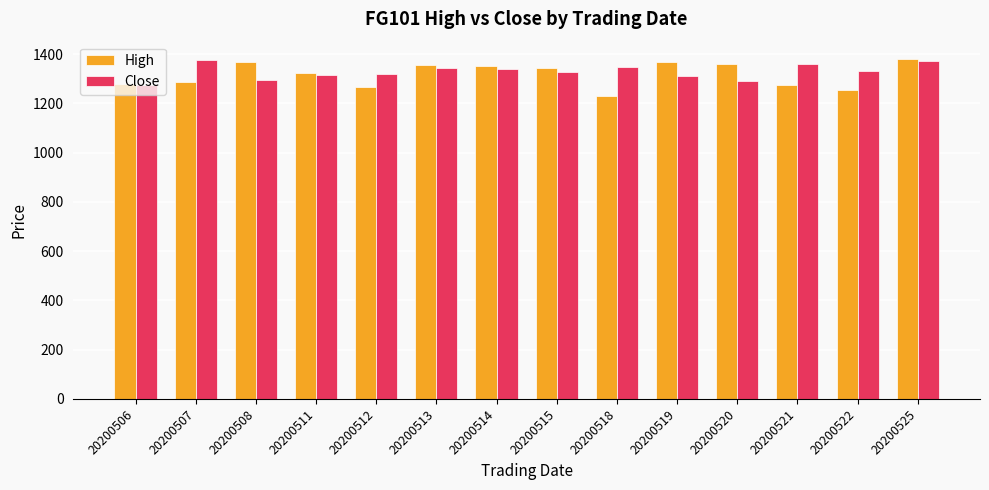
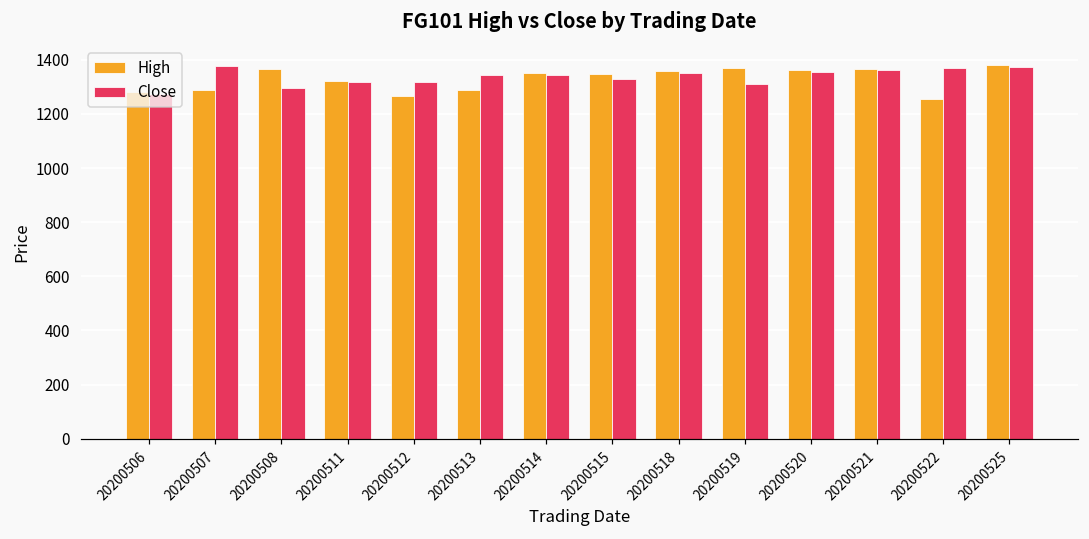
High, 20200513: 1360 -> 1290
High, 20200518: 1230 -> 1360
Close, 20200520: 1290 -> 1350
High, 20200521: 1270 -> 1360
Close, 20200522: 1330 -> 1370
